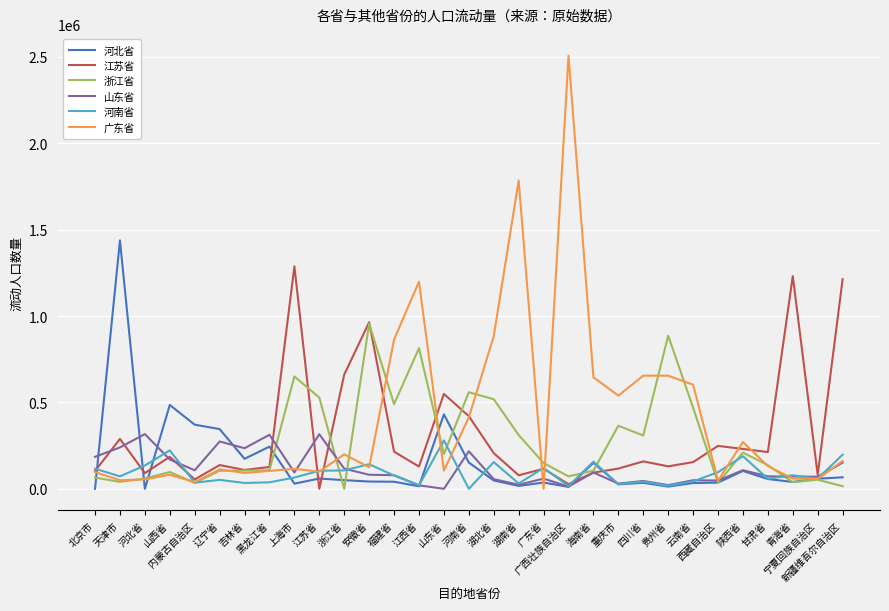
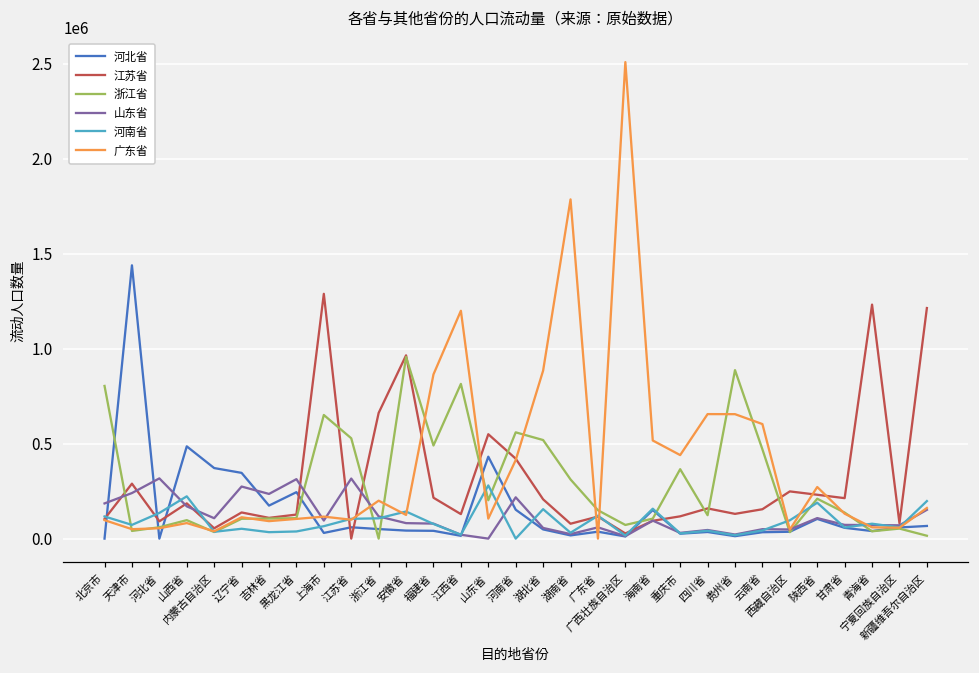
浙江省, 北京市: 60000 -> 800000
广东省, 海南省: 650000 -> 520000
广东省, 重庆市: 540000 -> 440000
浙江省, 四川省: 310000 -> 120000
